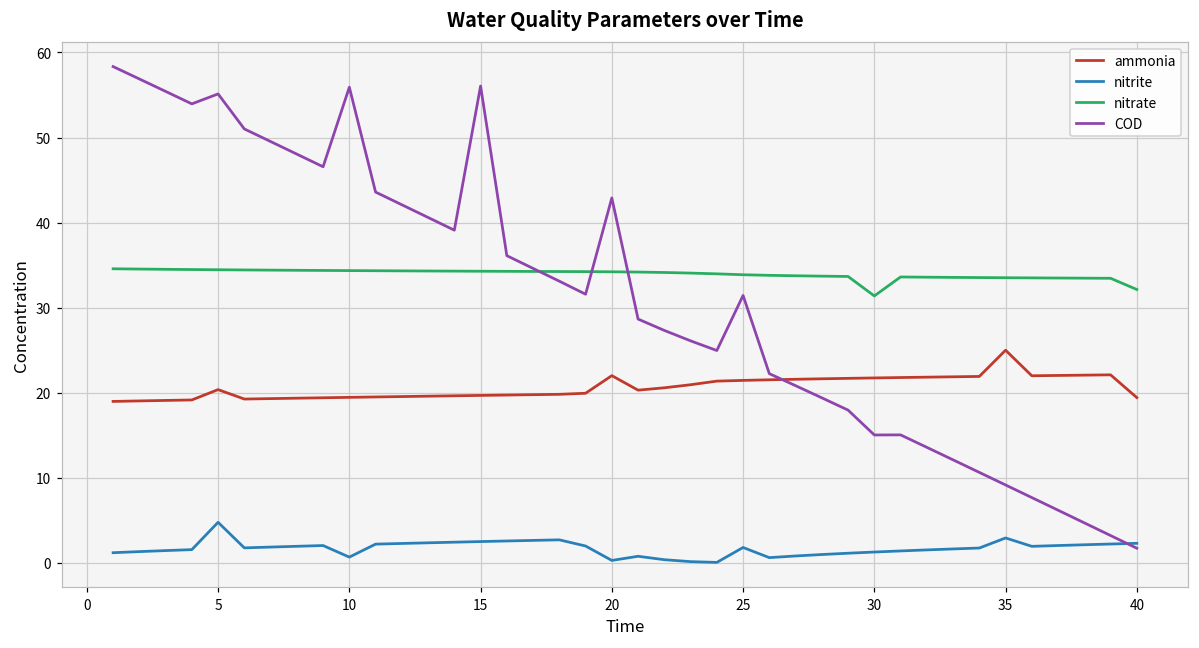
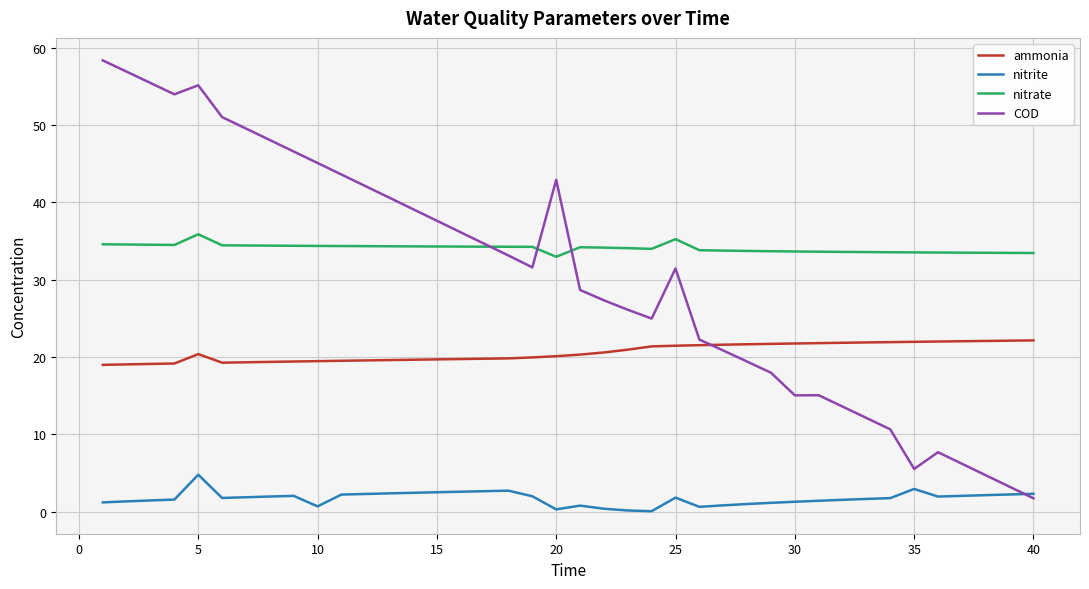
nitrate, 5: 34 -> 36
COD, 10: 56 -> 45
COD, 15: 56 -> 38
ammonia, 20: 22 -> 20
nitrate, 20: 34 -> 33
nitrate, 25: 34 -> 35
nitrate, 30: 31 -> 34
ammonia, 35: 25 -> 22
COD, 35: 9 -> 6
ammonia, 40: 19 -> 22
nitrate, 40: 32 -> 33
